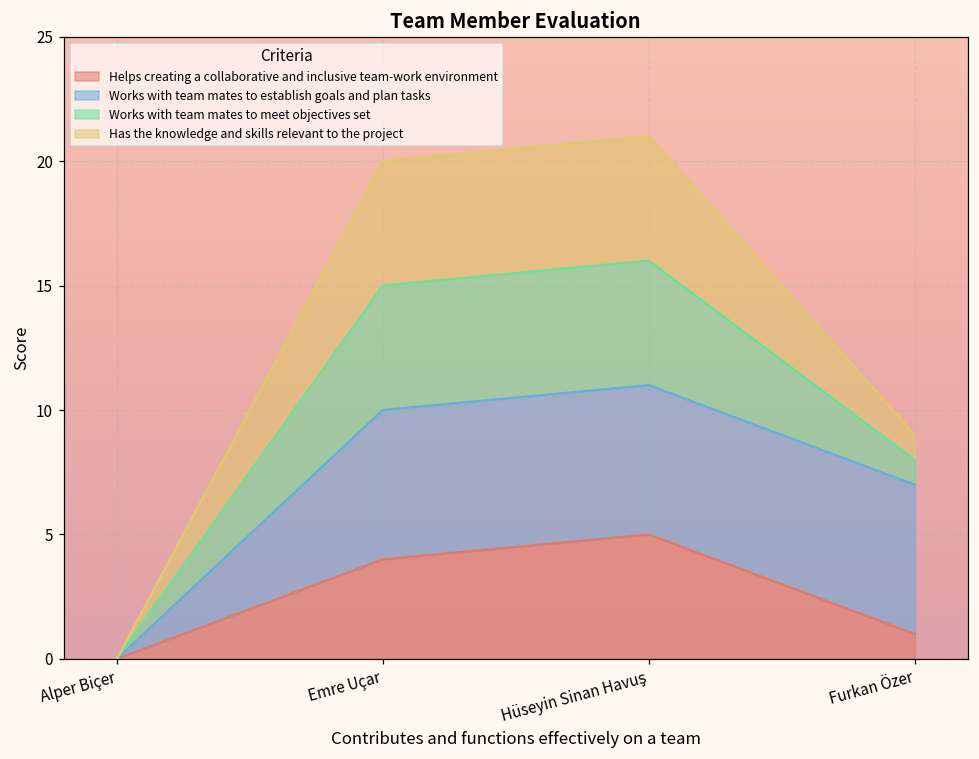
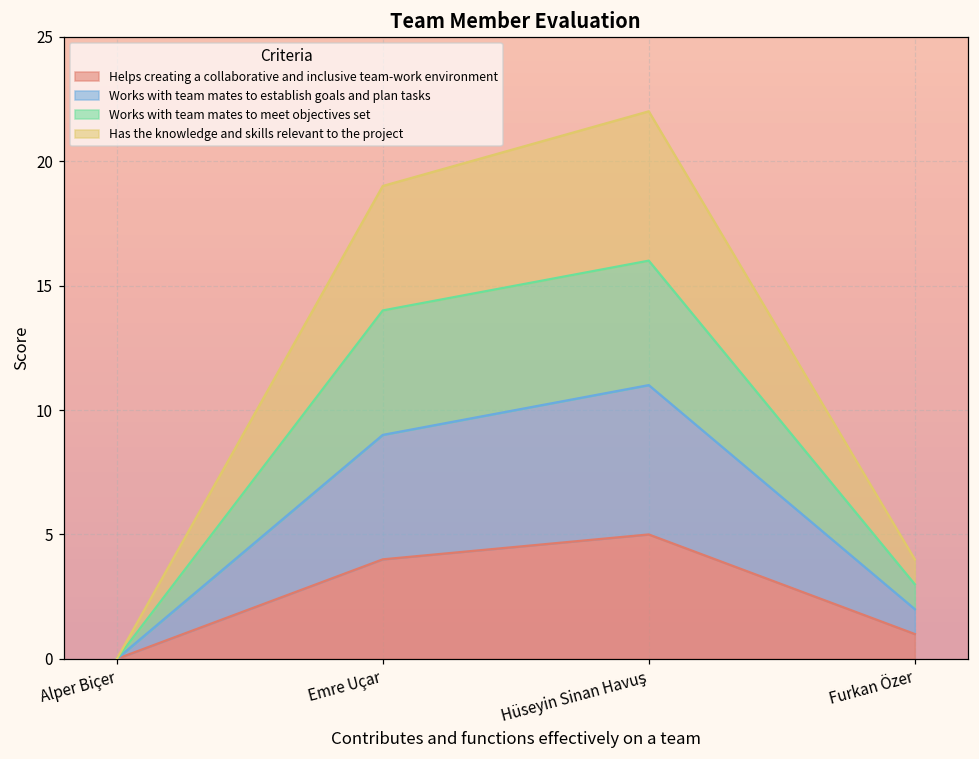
Works with team mates to establish goals and plan tasks, Emre Uçar: 6 -> 5
Has the knowledge and skills relevant to the project, Hüseyin Sinan Havuş: 5 -> 6
Works with team mates to establish goals and plan tasks, Furkan Özer: 6 -> 1
